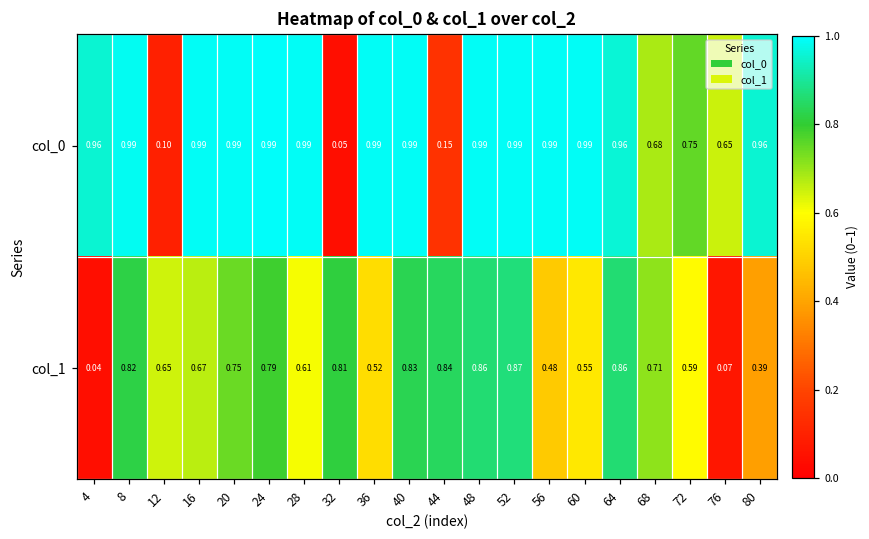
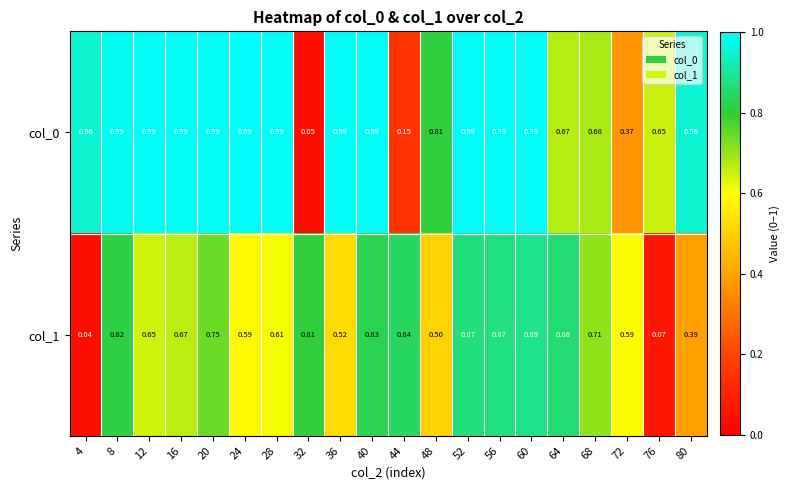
col_0, 12: 0.10 -> 0.99
col_0, 48: 0.99 -> 0.81
col_0, 64: 0.96 -> 0.67
col_0, 72: 0.75 -> 0.37
col_1, 24: 0.79 -> 0.59
col_1, 48: 0.86 -> 0.50
col_1, 56: 0.48 -> 0.87
col_1, 60: 0.55 -> 0.89
